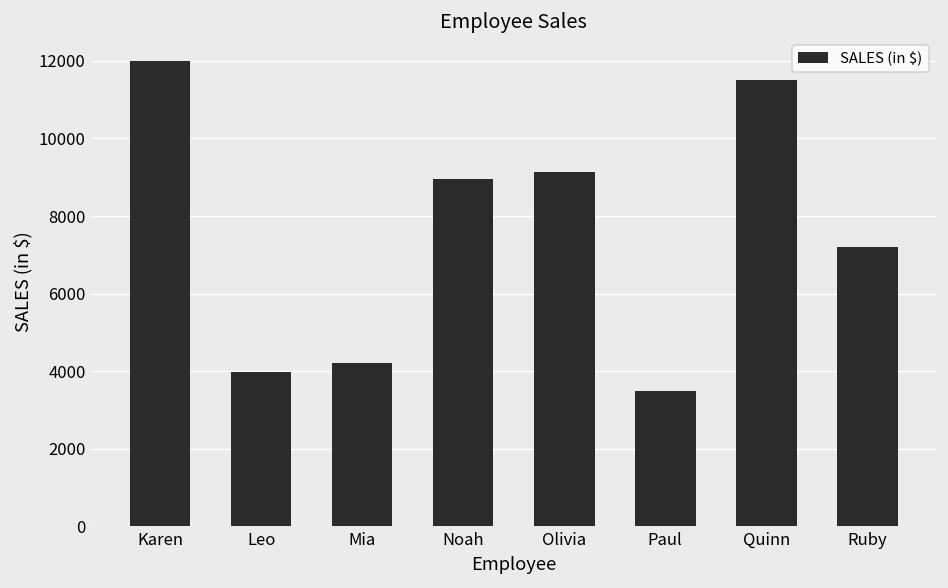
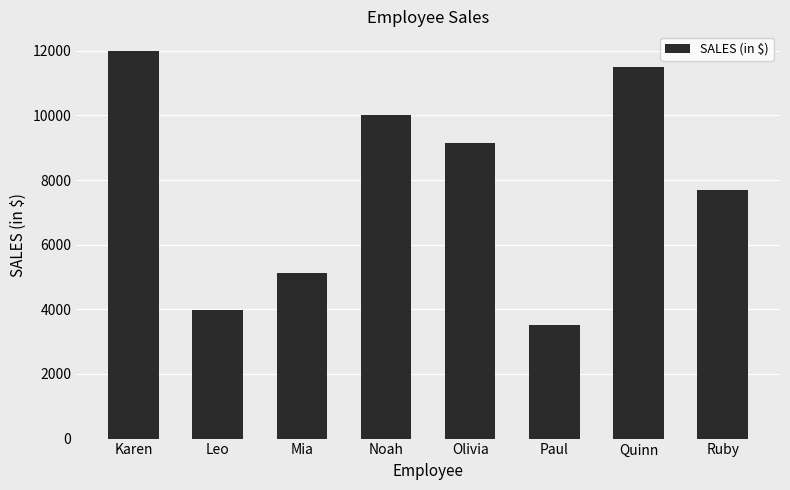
Mia: 4200 -> 5100
Noah: 9000 -> 10000
Ruby: 7200 -> 7700
